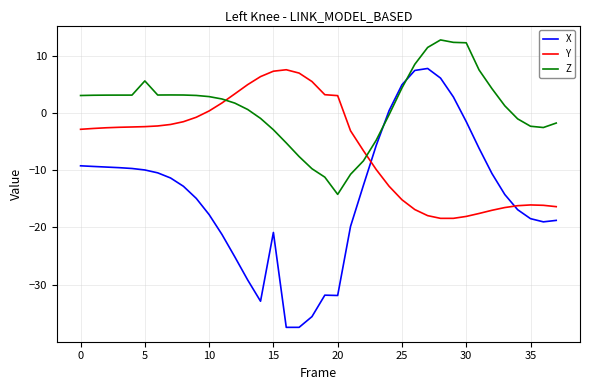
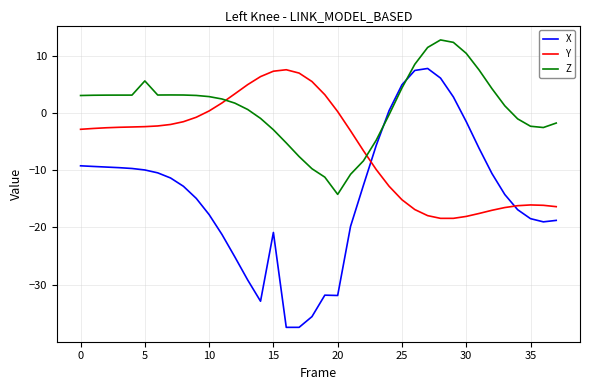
Y, 20: 3 -> 0
Z, 30: 12 -> 10
